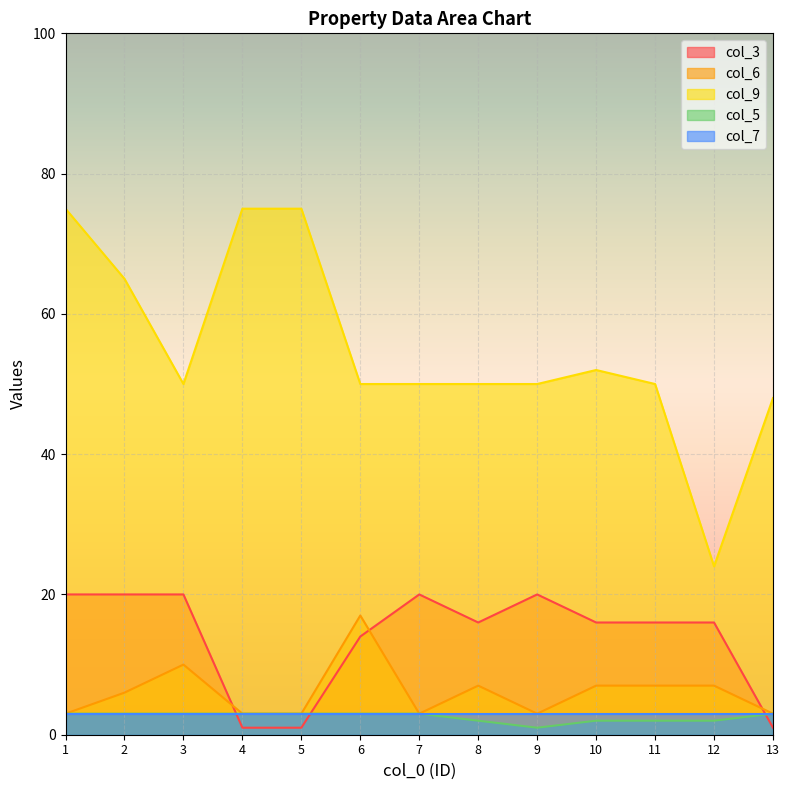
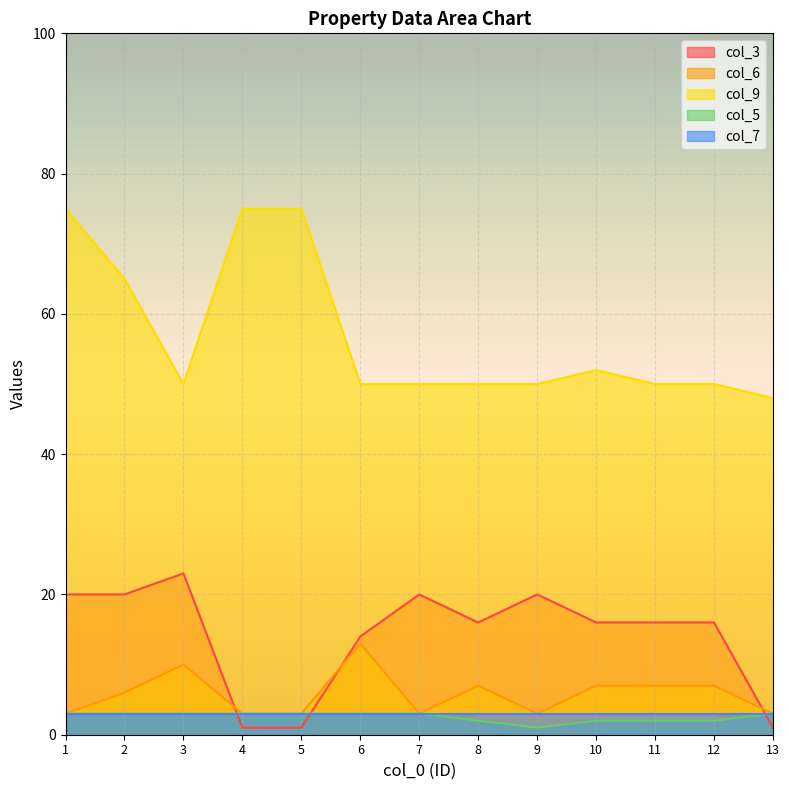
col_3, 3: 20 -> 23
col_6, 6: 17 -> 13
col_9, 12: 24 -> 50
